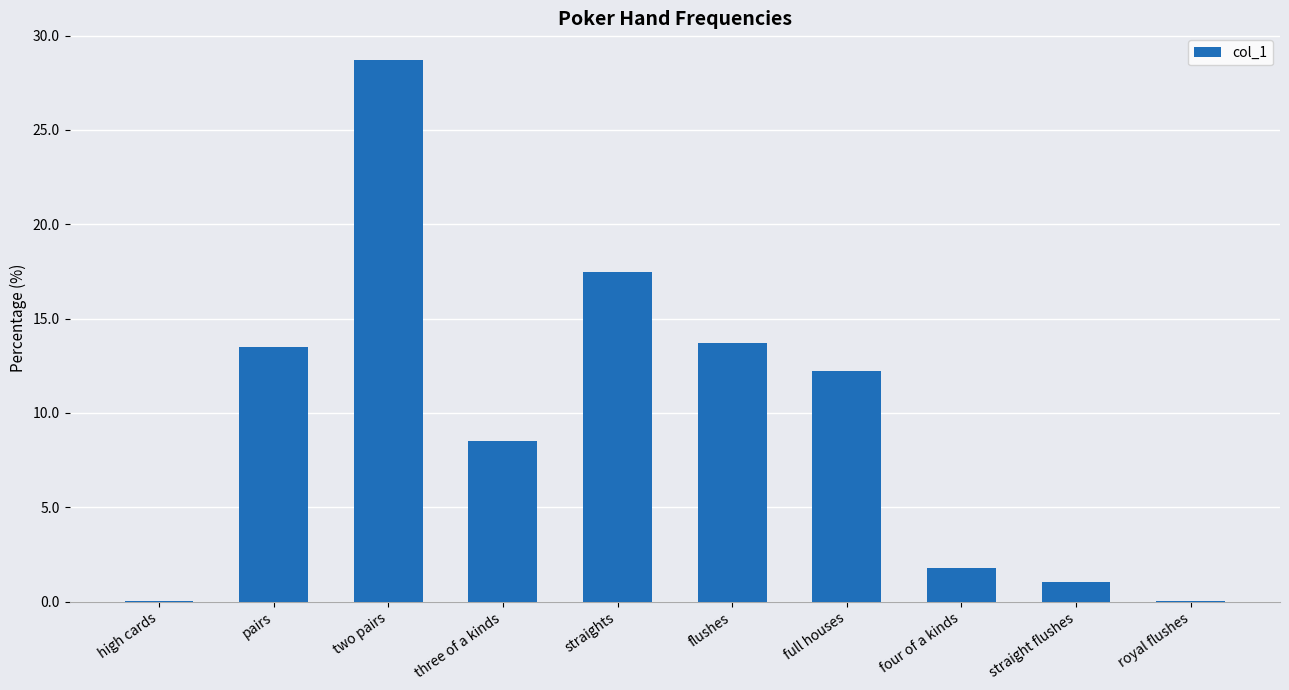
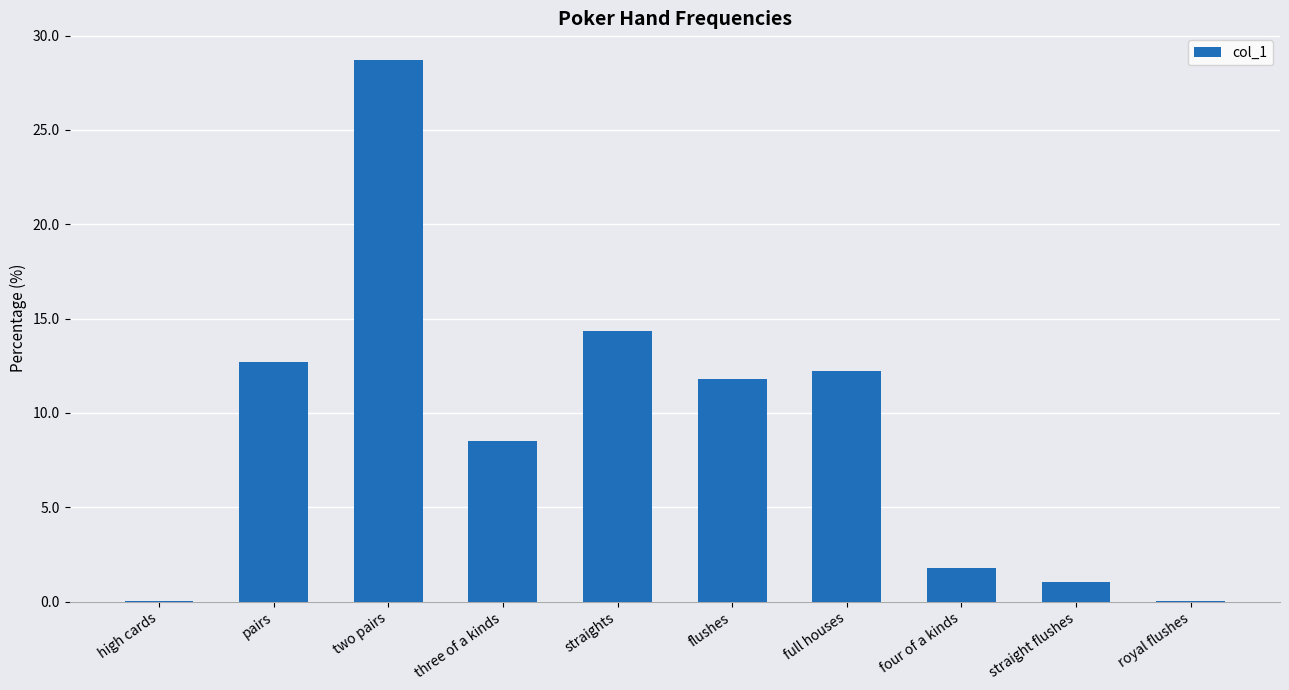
pairs: 13.5 -> 12.7
straights: 17.5 -> 14.4
flushes: 13.7 -> 11.8
